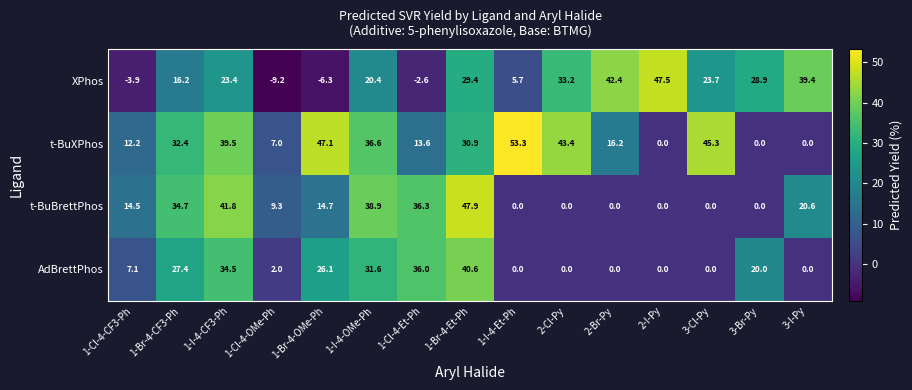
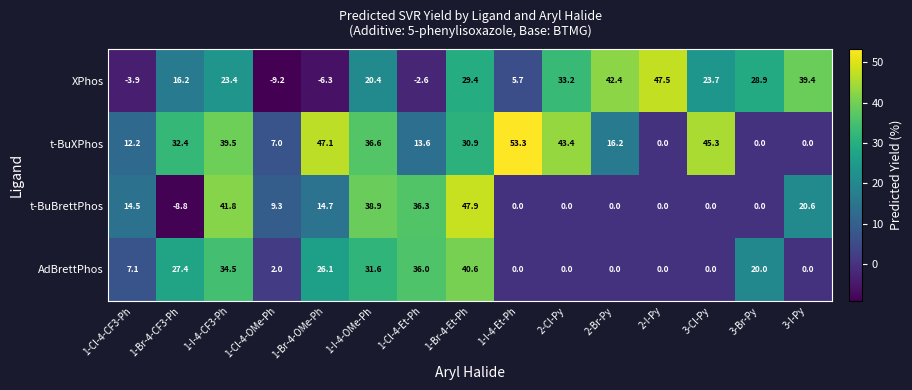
t-BuBrettPhos, 1-Br-4-CF3-Ph: 34.7 -> -8.8
